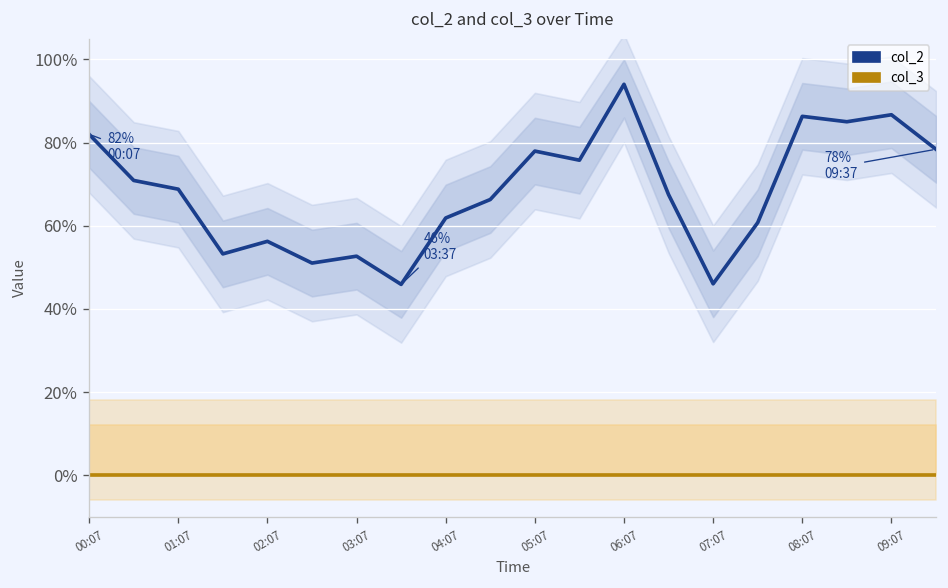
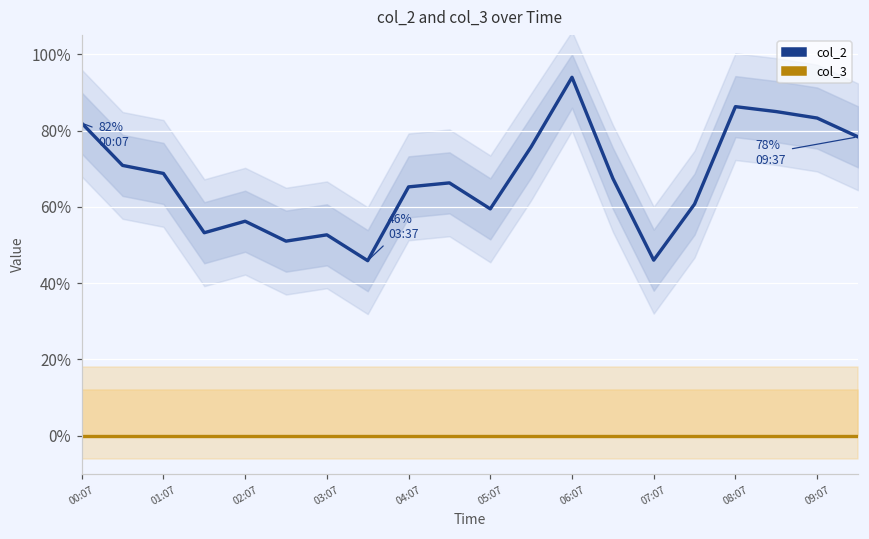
col_2, 04:07: 62% -> 65%
col_2, 05:07: 78% -> 59%
col_2, 09:07: 87% -> 83%
